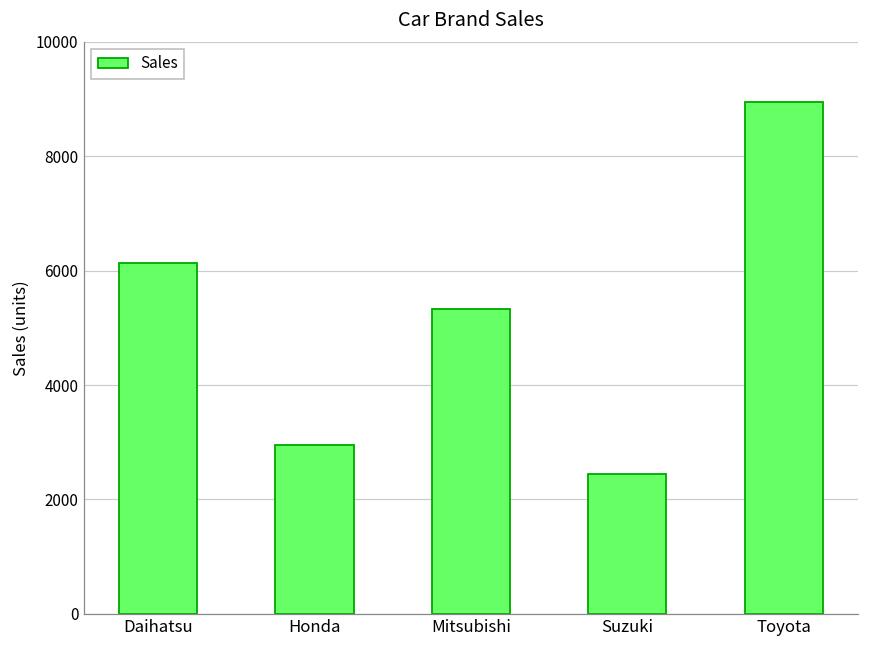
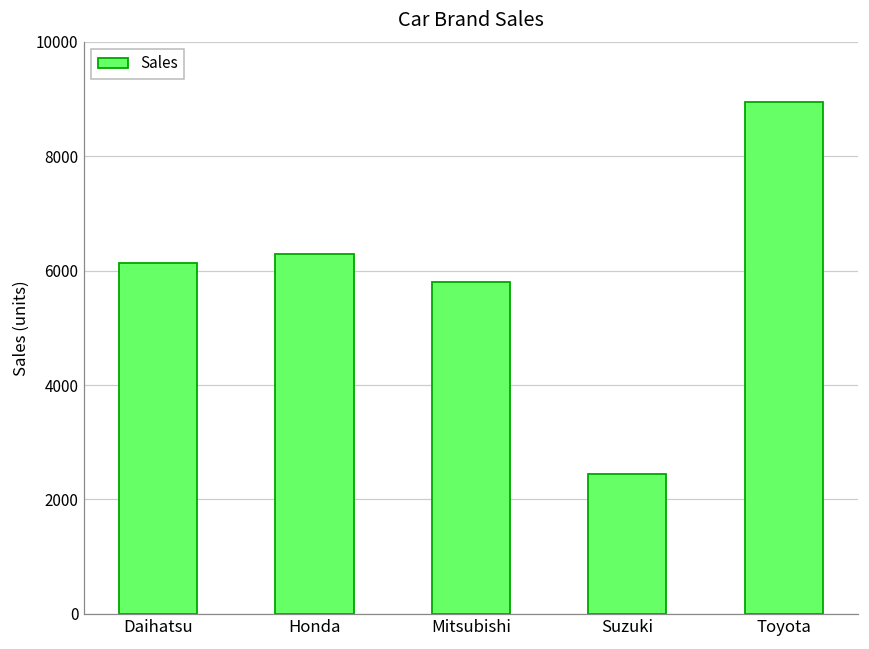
Honda: 3000 -> 6300
Mitsubishi: 5300 -> 5800
